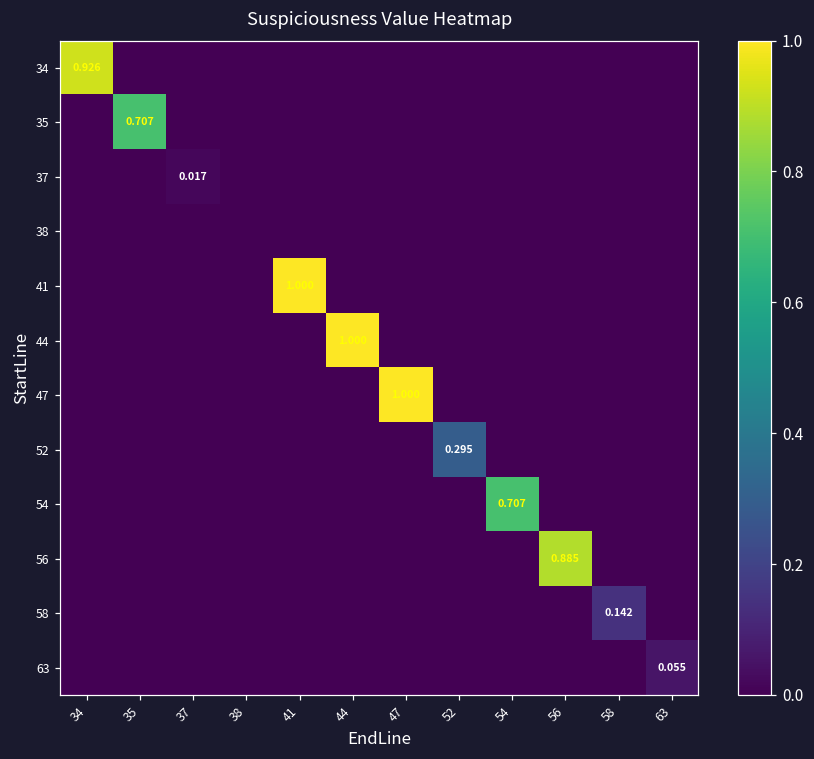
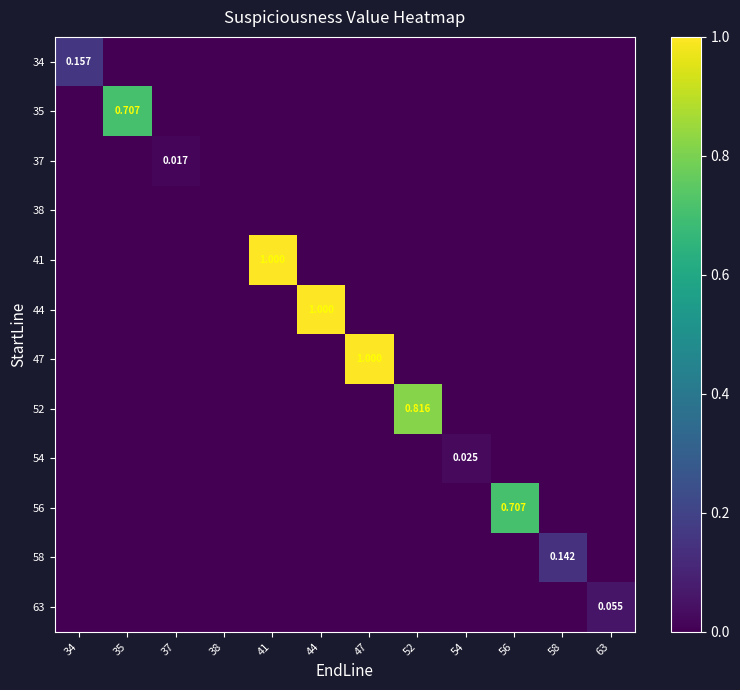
34, 34: 0.926 -> 0.157
52, 52: 0.295 -> 0.816
54, 54: 0.707 -> 0.025
56, 56: 0.885 -> 0.707
